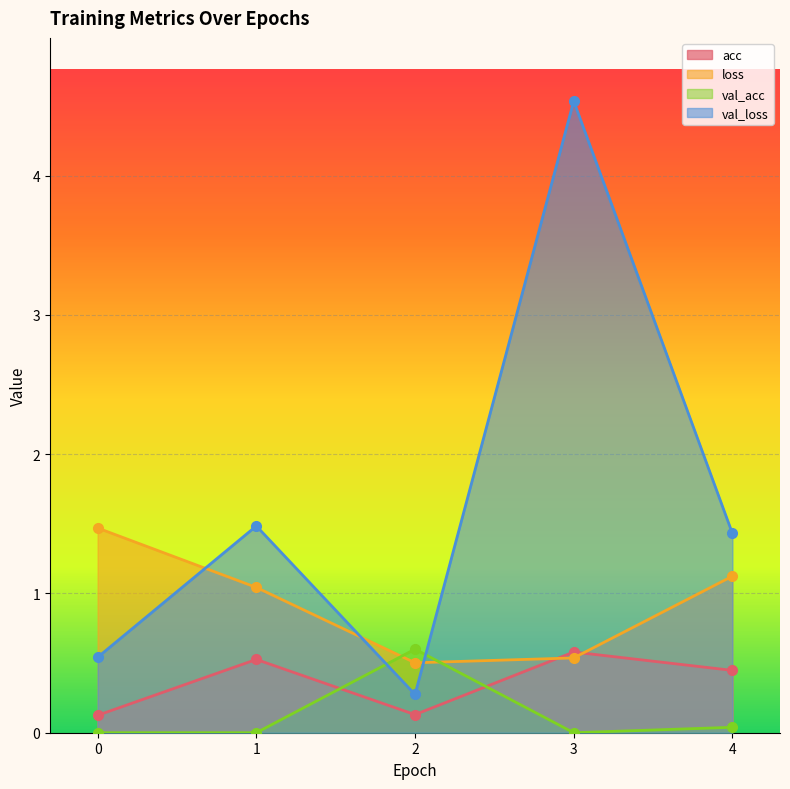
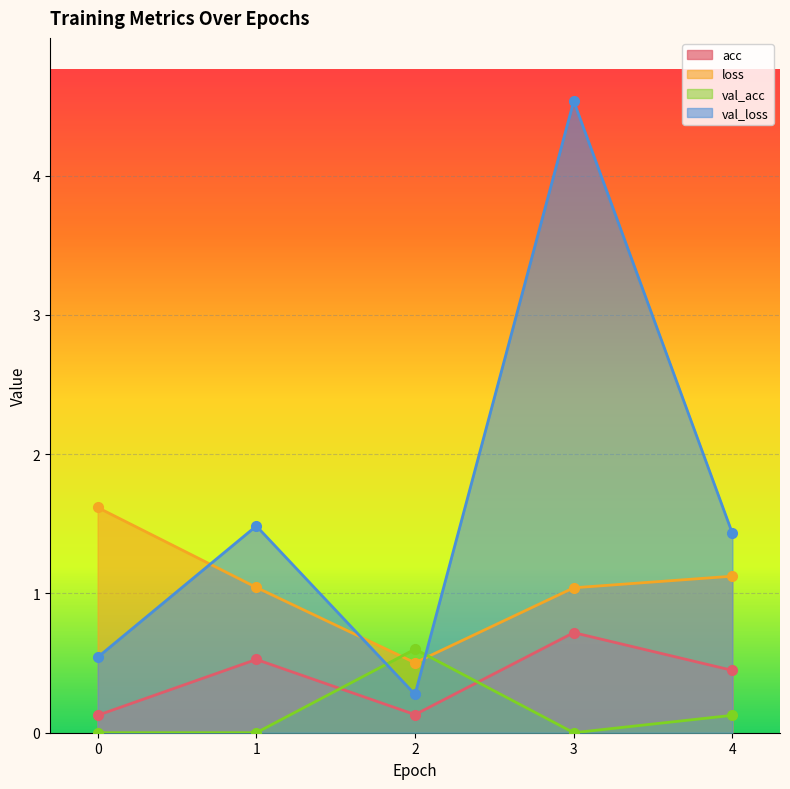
loss, 0: 1.47 -> 1.62
acc, 3: 0.58 -> 0.72
loss, 3: 0.54 -> 1.04
val_acc, 4: 0.04 -> 0.13
